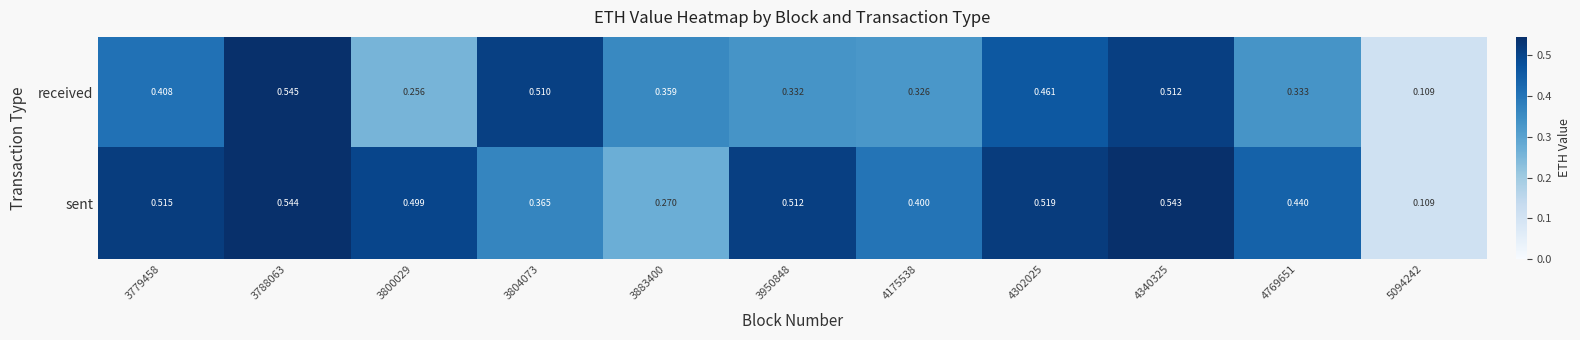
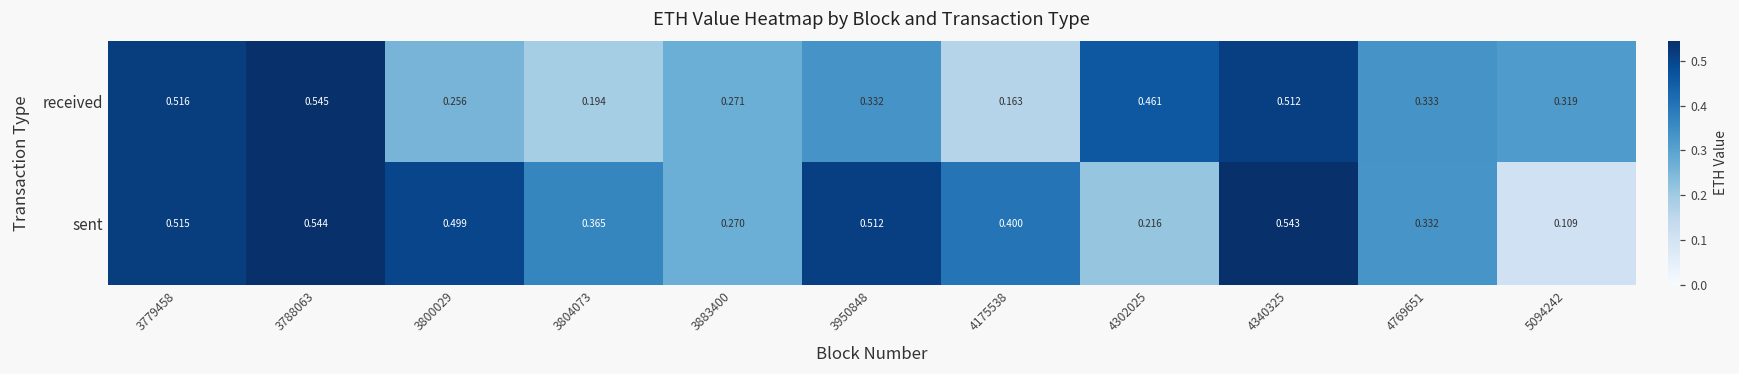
received, 3779458: 0.408 -> 0.516
received, 3804073: 0.510 -> 0.194
received, 3883400: 0.359 -> 0.271
received, 4175538: 0.326 -> 0.163
received, 5094242: 0.109 -> 0.319
sent, 4302025: 0.519 -> 0.216
sent, 4769651: 0.440 -> 0.332
